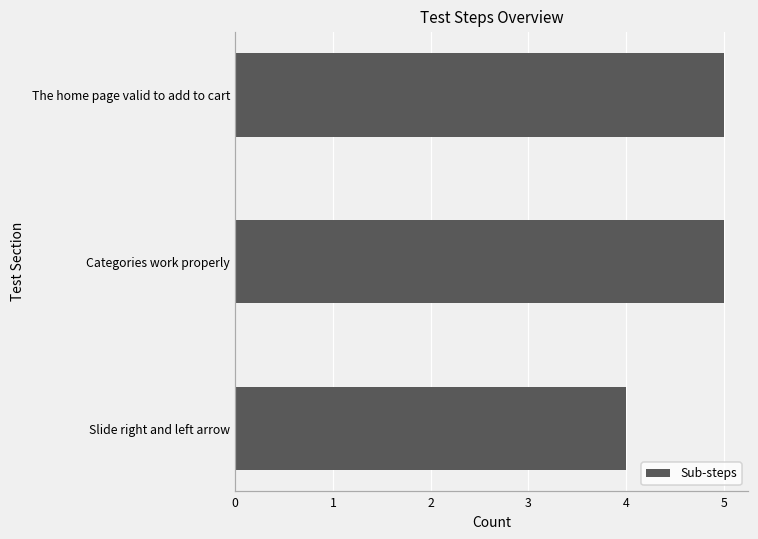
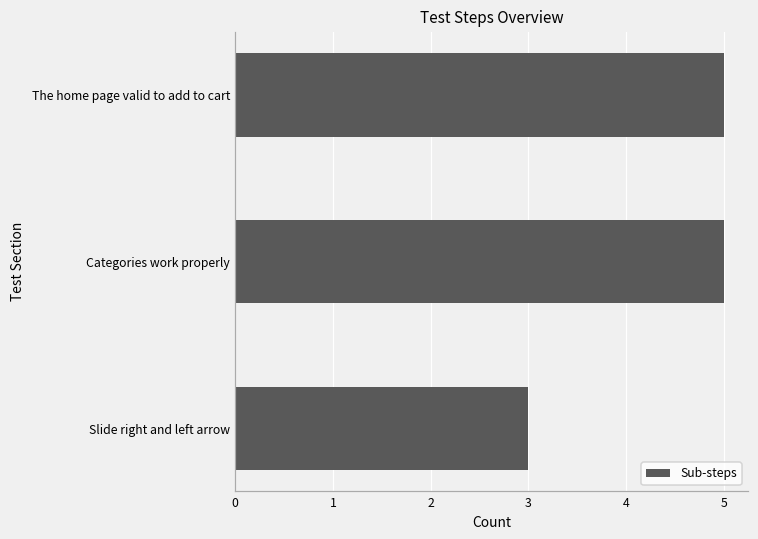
Slide right and left arrow: 4 -> 3
